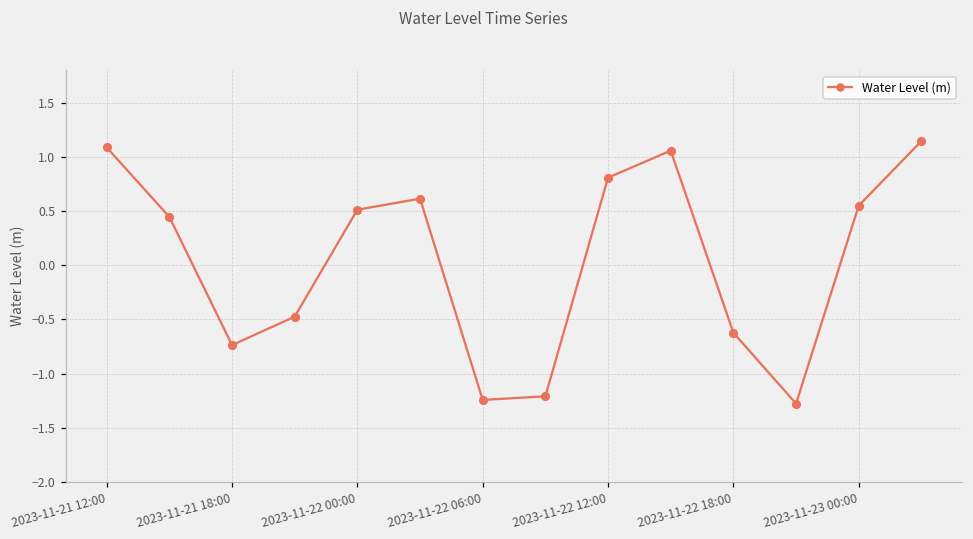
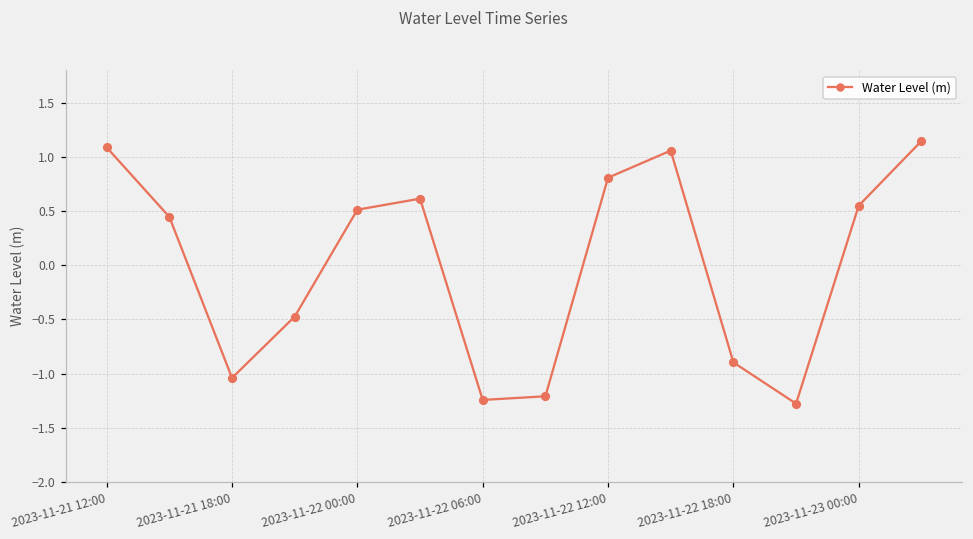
2023-11-21 18:00: -0.7 -> -1.0
2023-11-22 18:00: -0.6 -> -0.9
